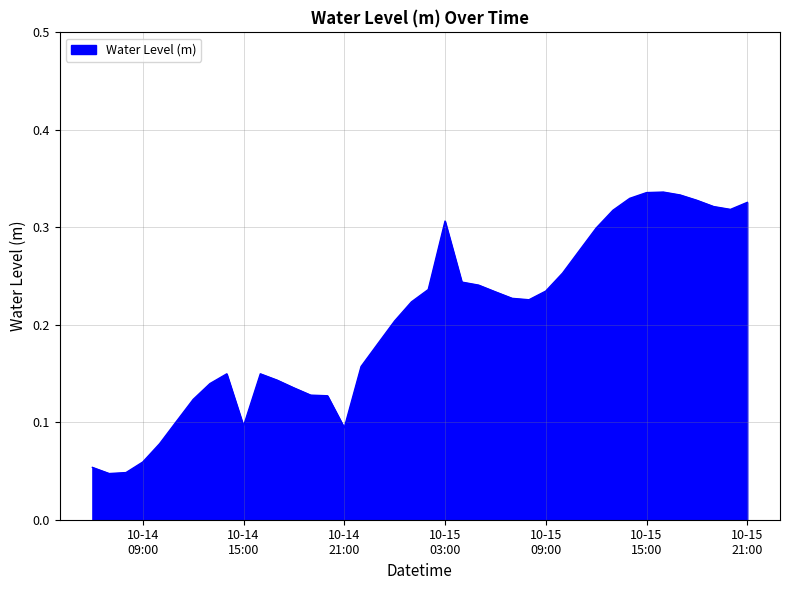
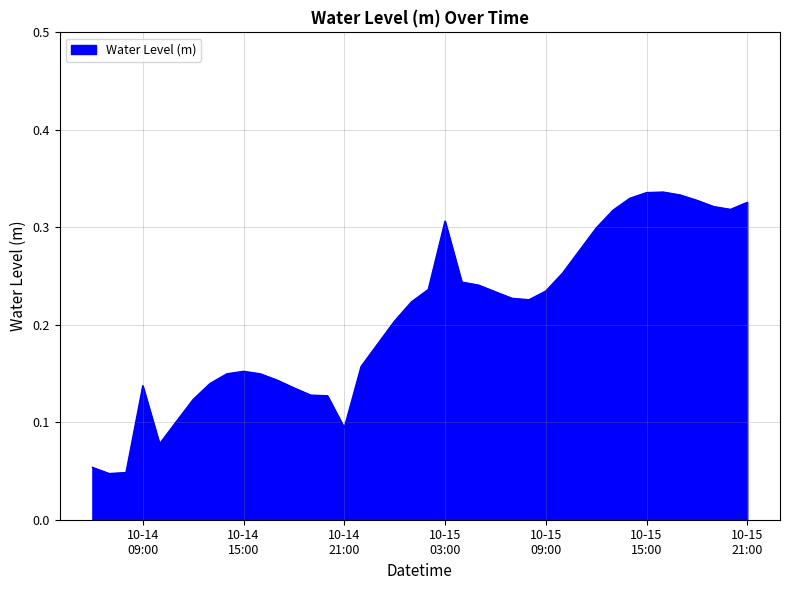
10-14 09:00: 0.06 -> 0.14
10-14 15:00: 0.10 -> 0.15
